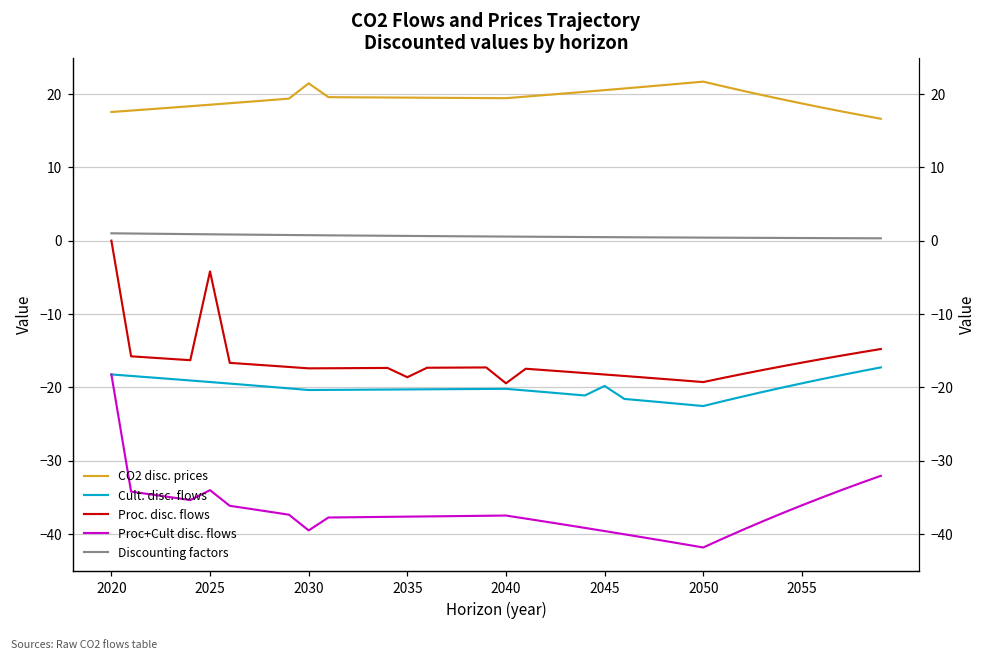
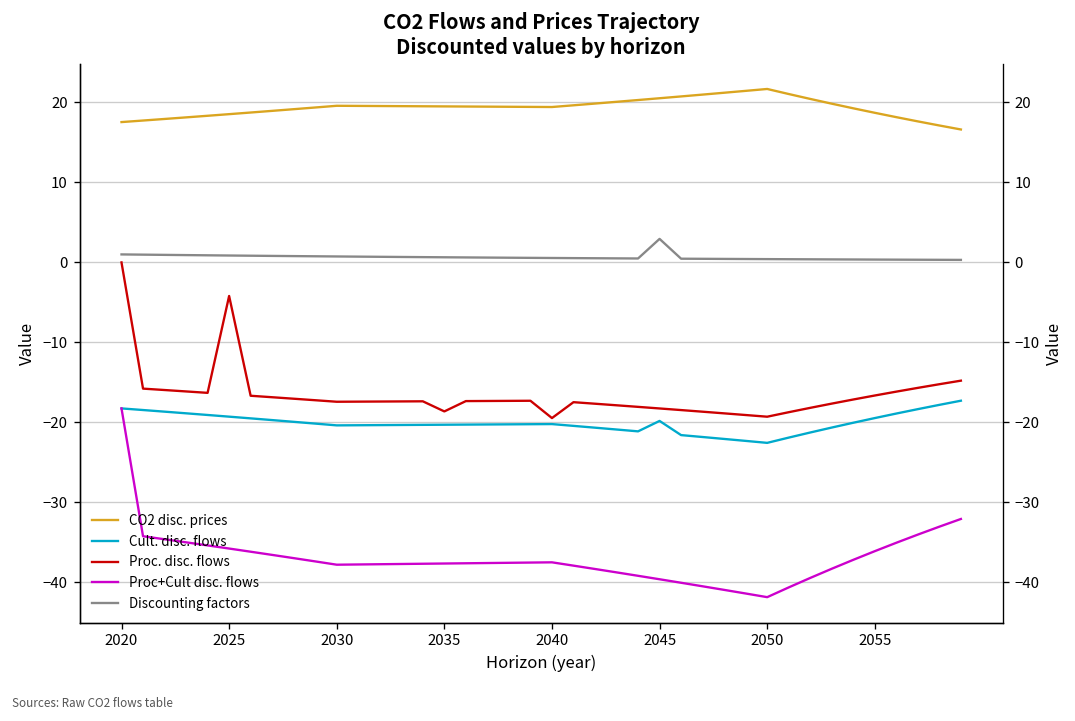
Proc+Cult disc. flows, 2025: -34 -> -36
CO2 disc. prices, 2030: 21 -> 20
Proc+Cult disc. flows, 2030: -40 -> -38
Discounting factors, 2045: 0 -> 3
